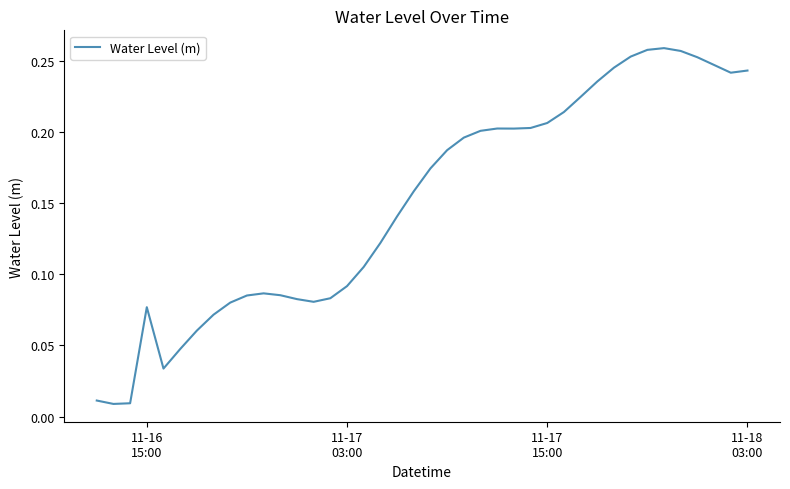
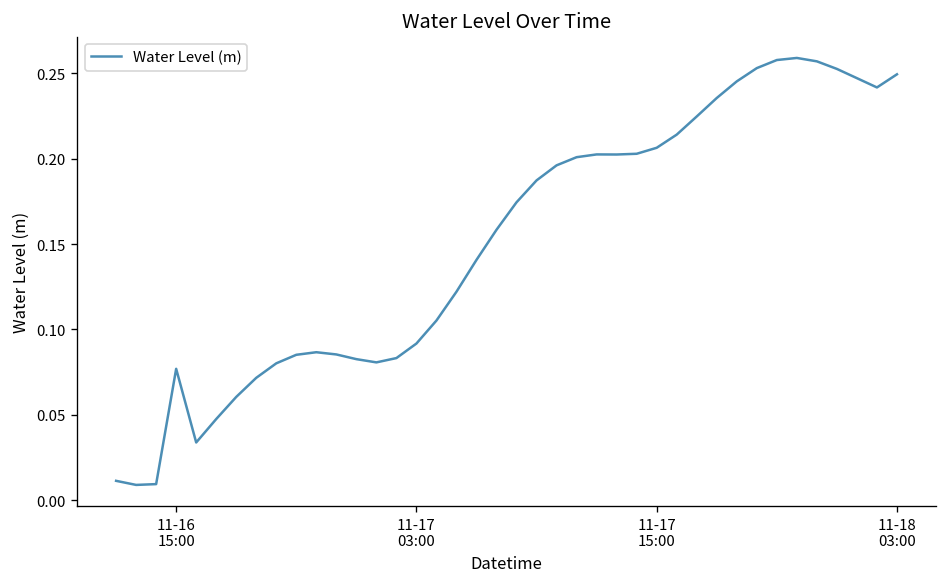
11-18 03:00: 0.243 -> 0.249
